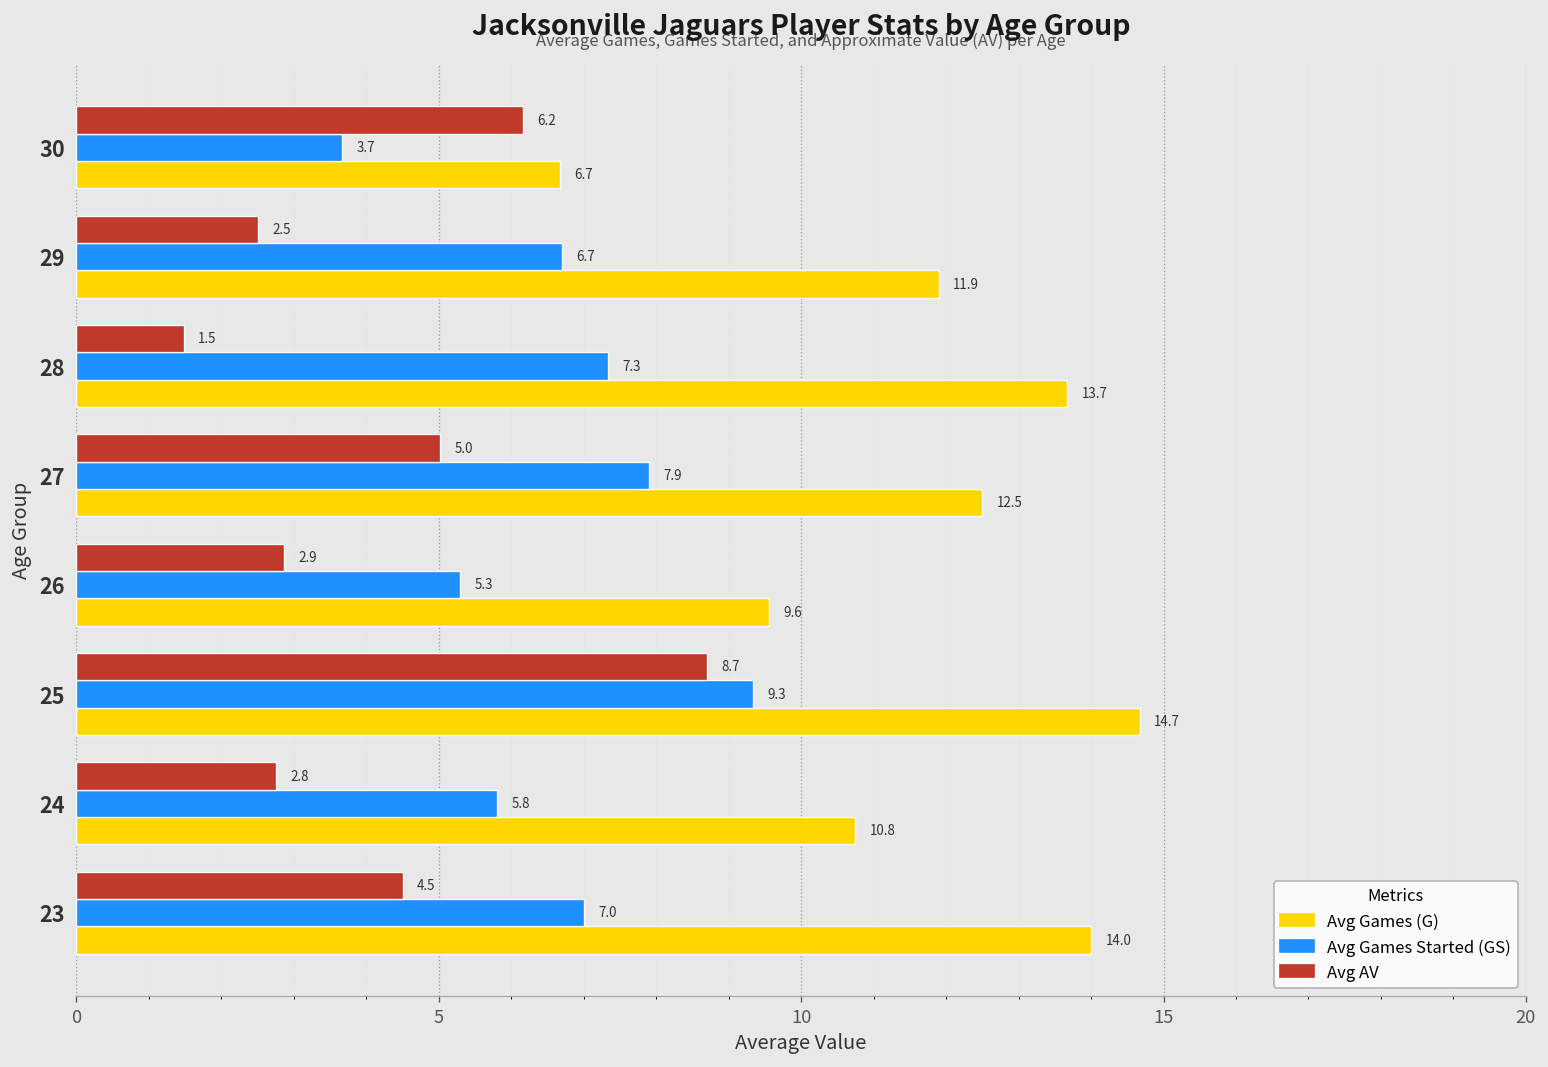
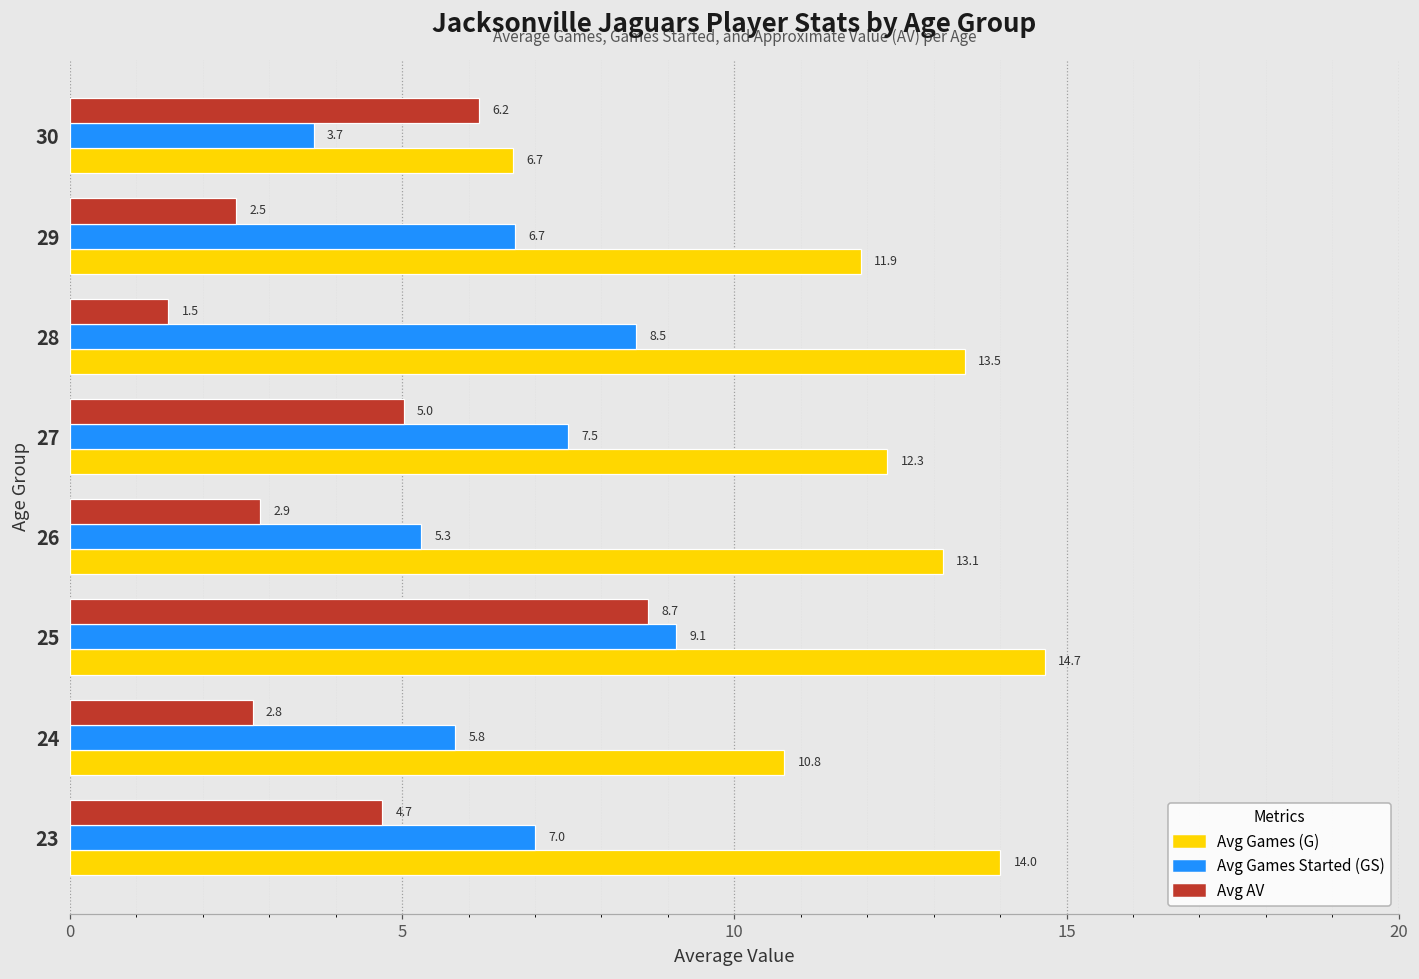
Avg Games Started (GS), 28: 7.3 -> 8.5
Avg Games (G), 28: 13.7 -> 13.5
Avg Games Started (GS), 27: 7.9 -> 7.5
Avg Games (G), 27: 12.5 -> 12.3
Avg Games (G), 26: 9.6 -> 13.1
Avg Games Started (GS), 25: 9.3 -> 9.1
Avg AV, 23: 4.5 -> 4.7
